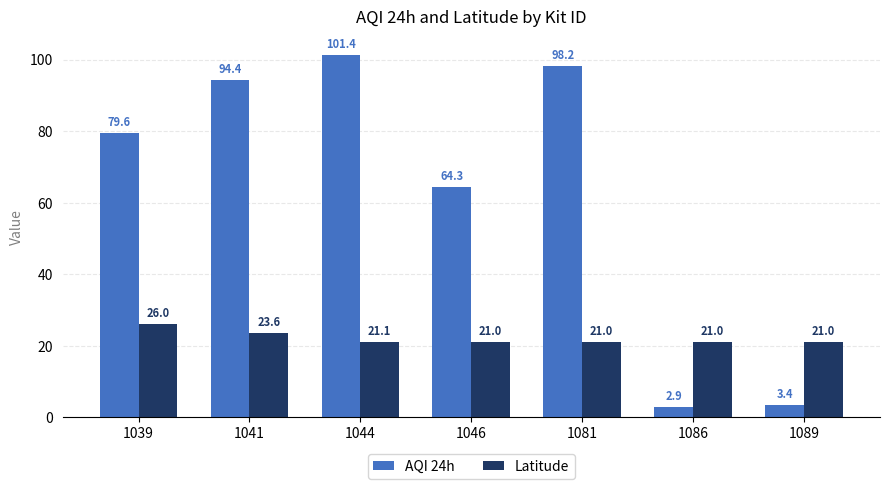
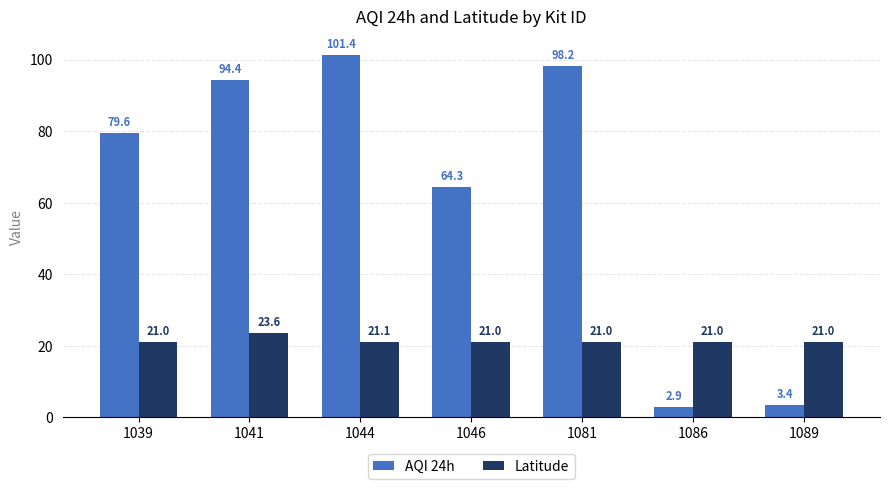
Latitude, 1039: 26.0 -> 21.0
